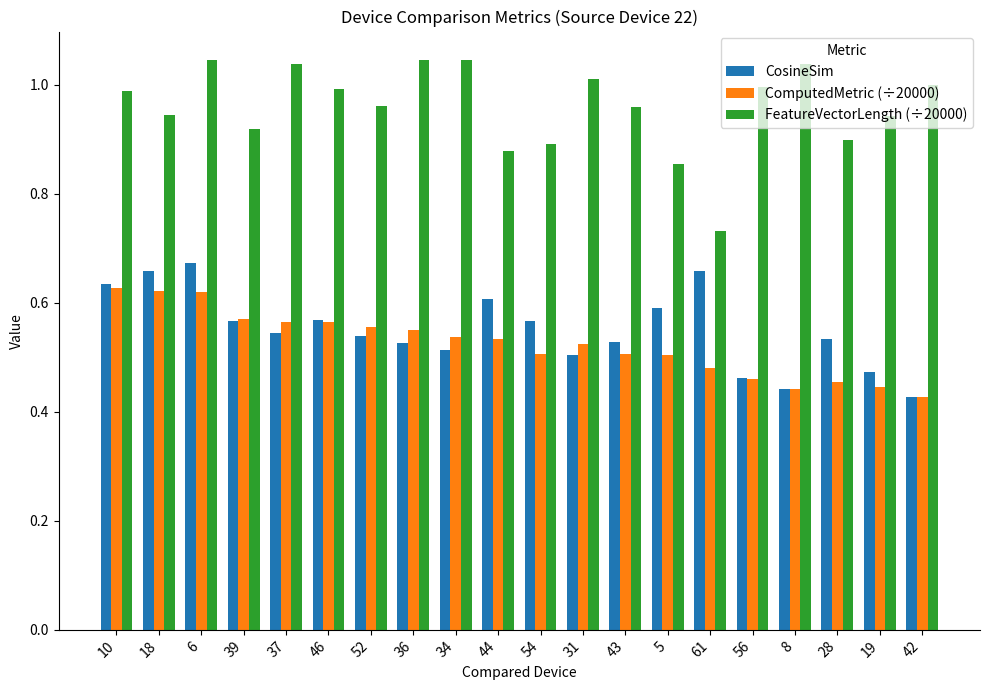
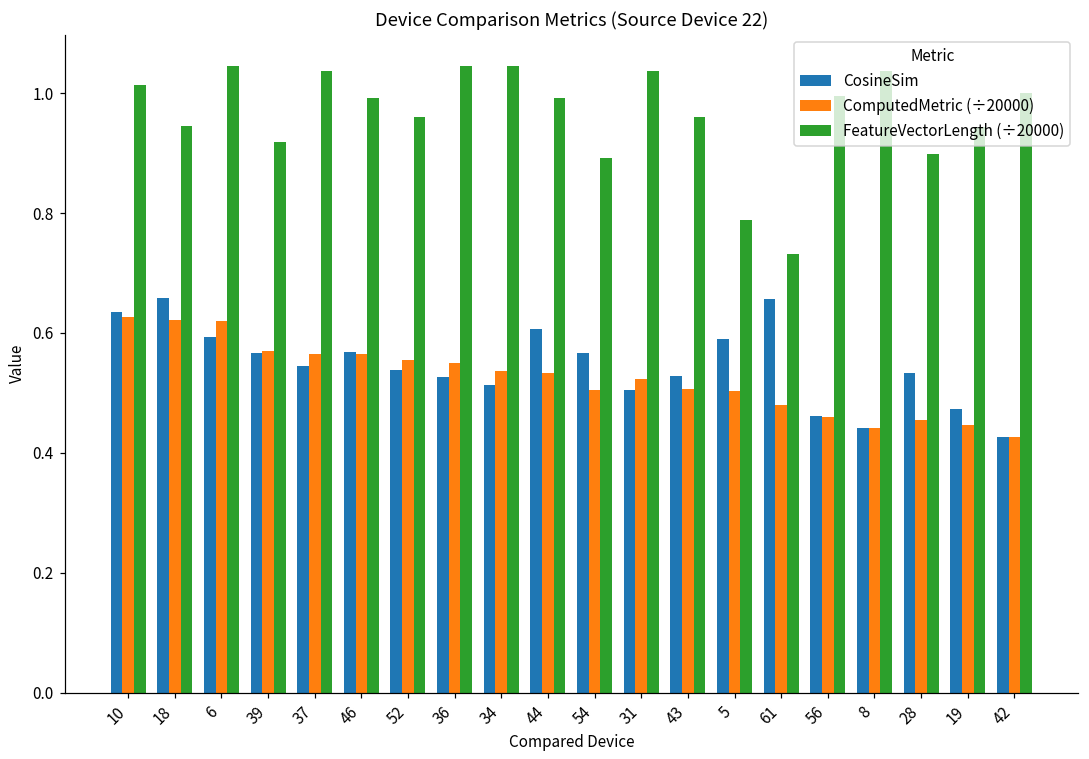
FeatureVectorLength (÷20000), 10: 0.99 -> 1.01
CosineSim, 6: 0.67 -> 0.59
FeatureVectorLength (÷20000), 44: 0.88 -> 0.99
FeatureVectorLength (÷20000), 31: 1.01 -> 1.04
FeatureVectorLength (÷20000), 5: 0.85 -> 0.79
